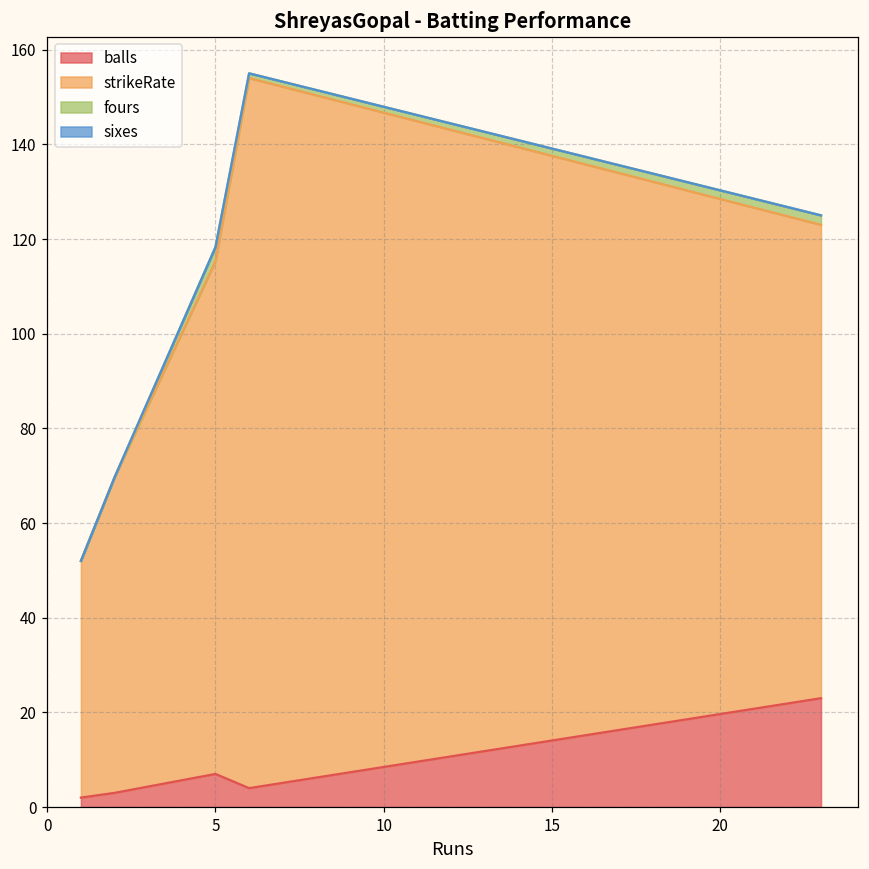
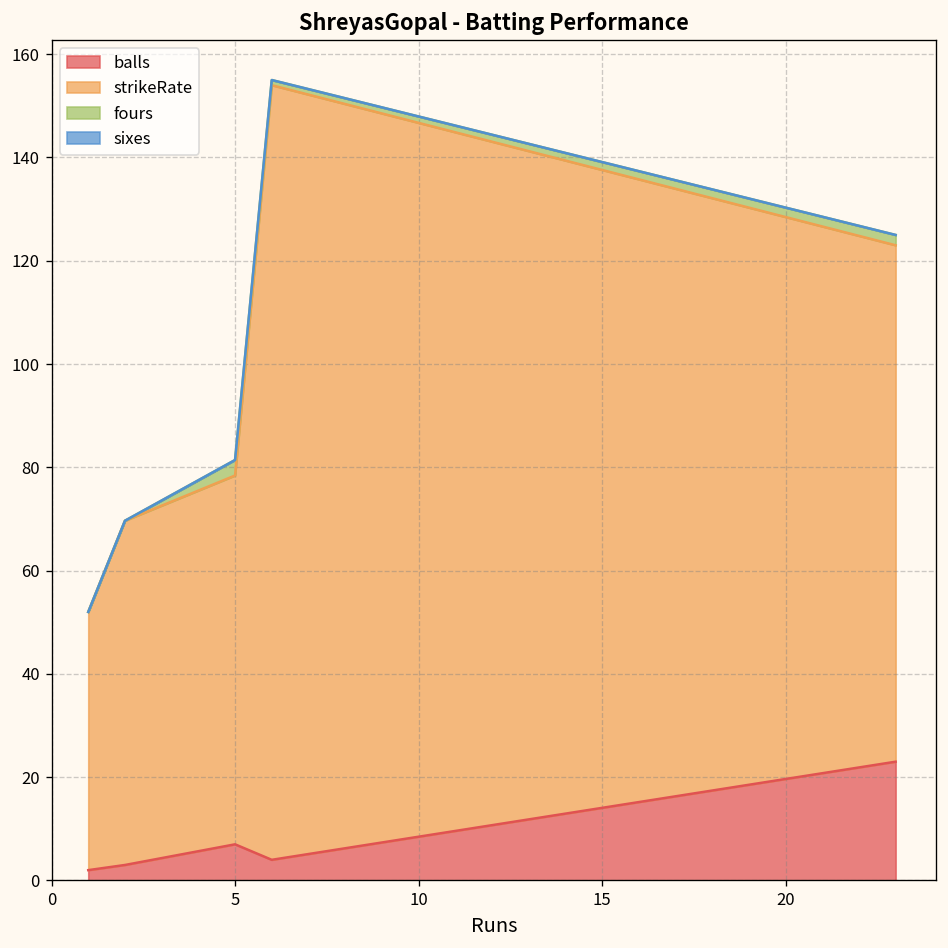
strikeRate, 5: 108 -> 71
